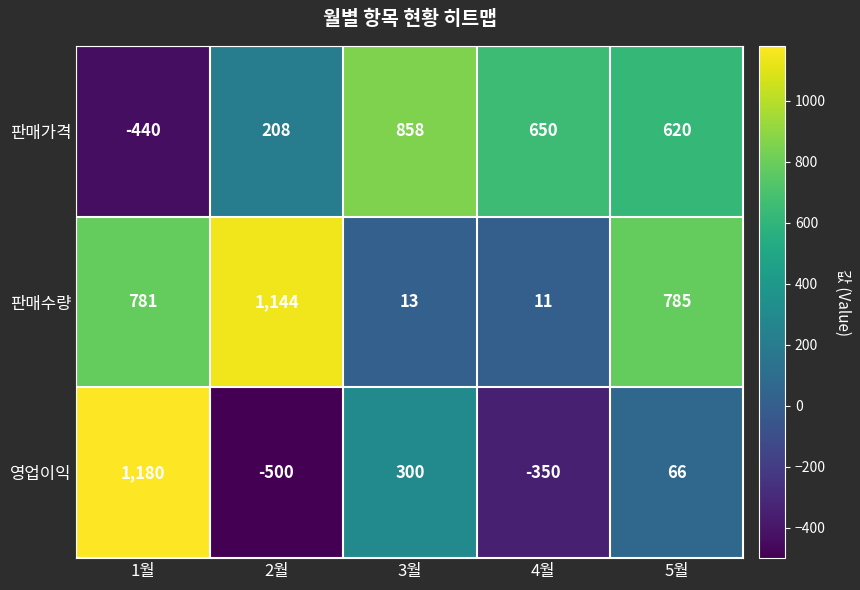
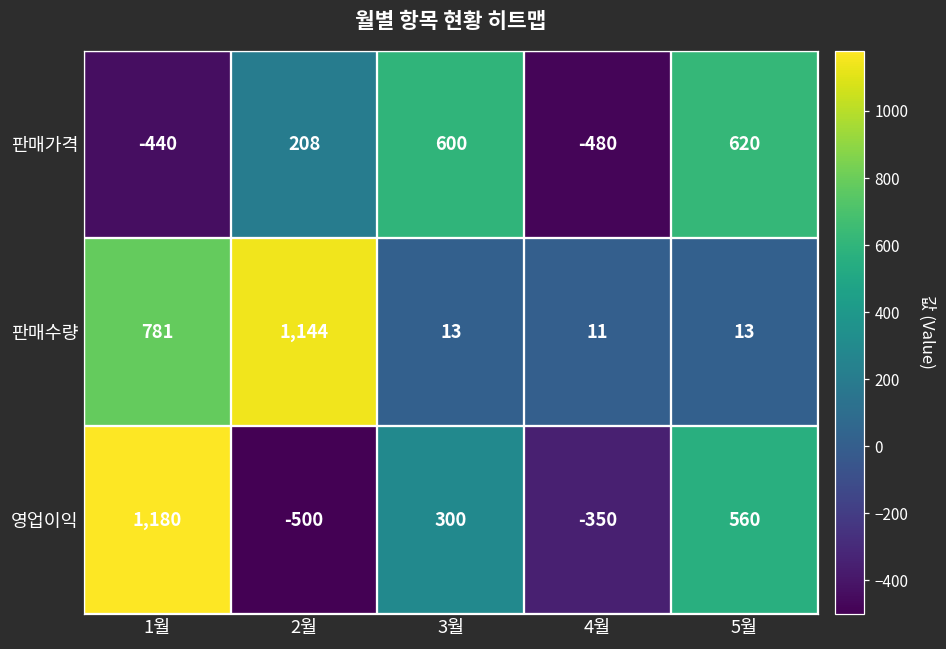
판매가격, 3월: 858 -> 600
판매가격, 4월: 650 -> -480
판매수량, 5월: 785 -> 13
영업이익, 5월: 66 -> 560
